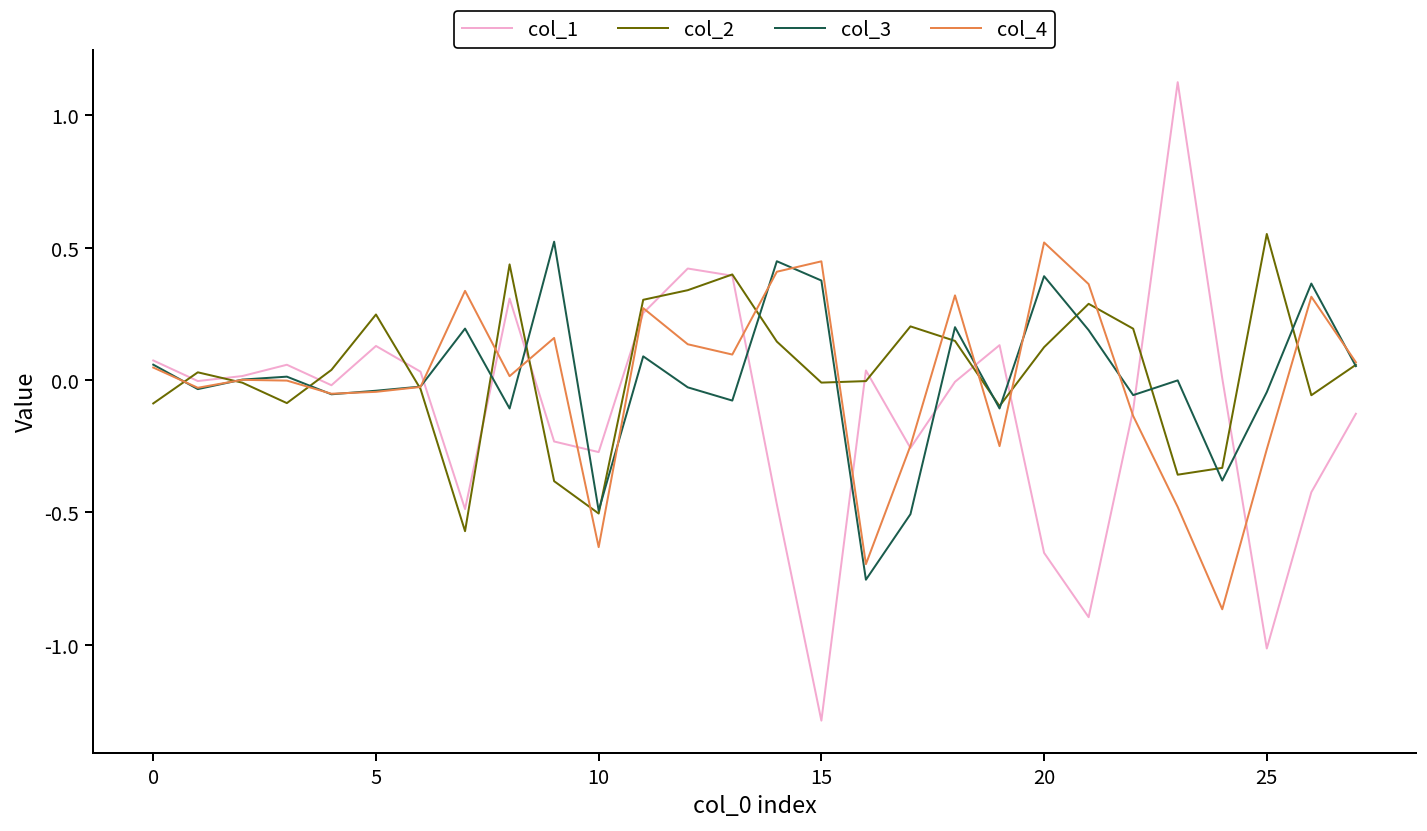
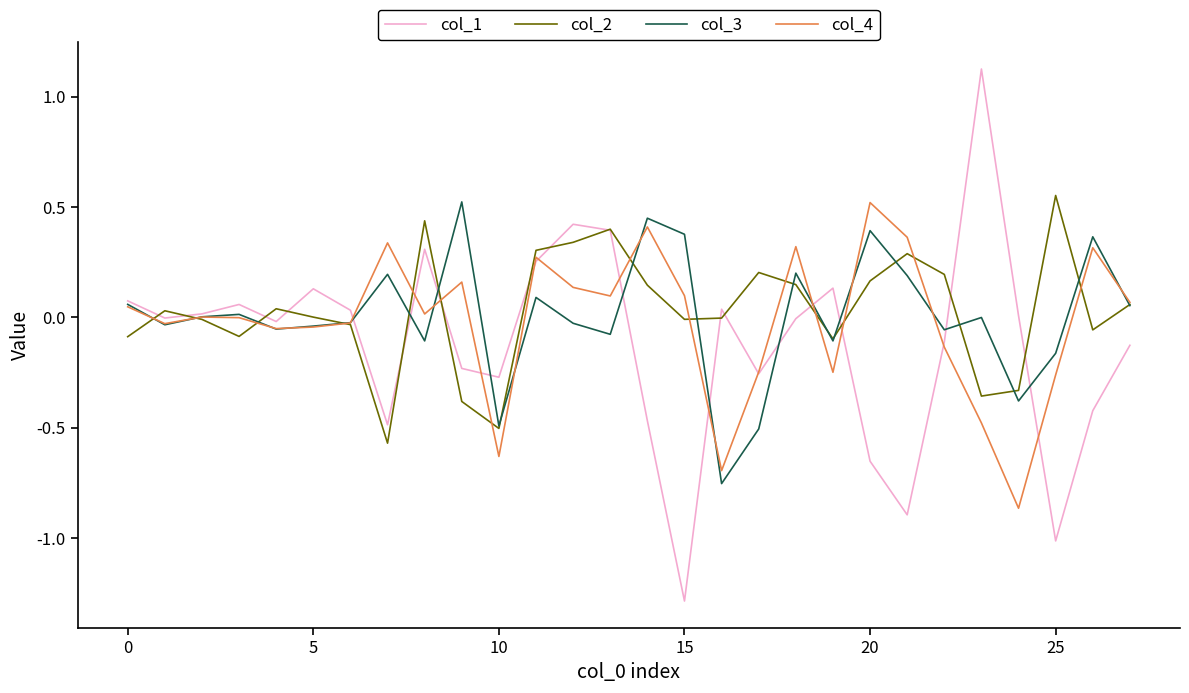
col_2, 5: 0.25 -> 0.00
col_4, 15: 0.45 -> 0.10
col_2, 20: 0.12 -> 0.16
col_3, 25: -0.05 -> -0.16
